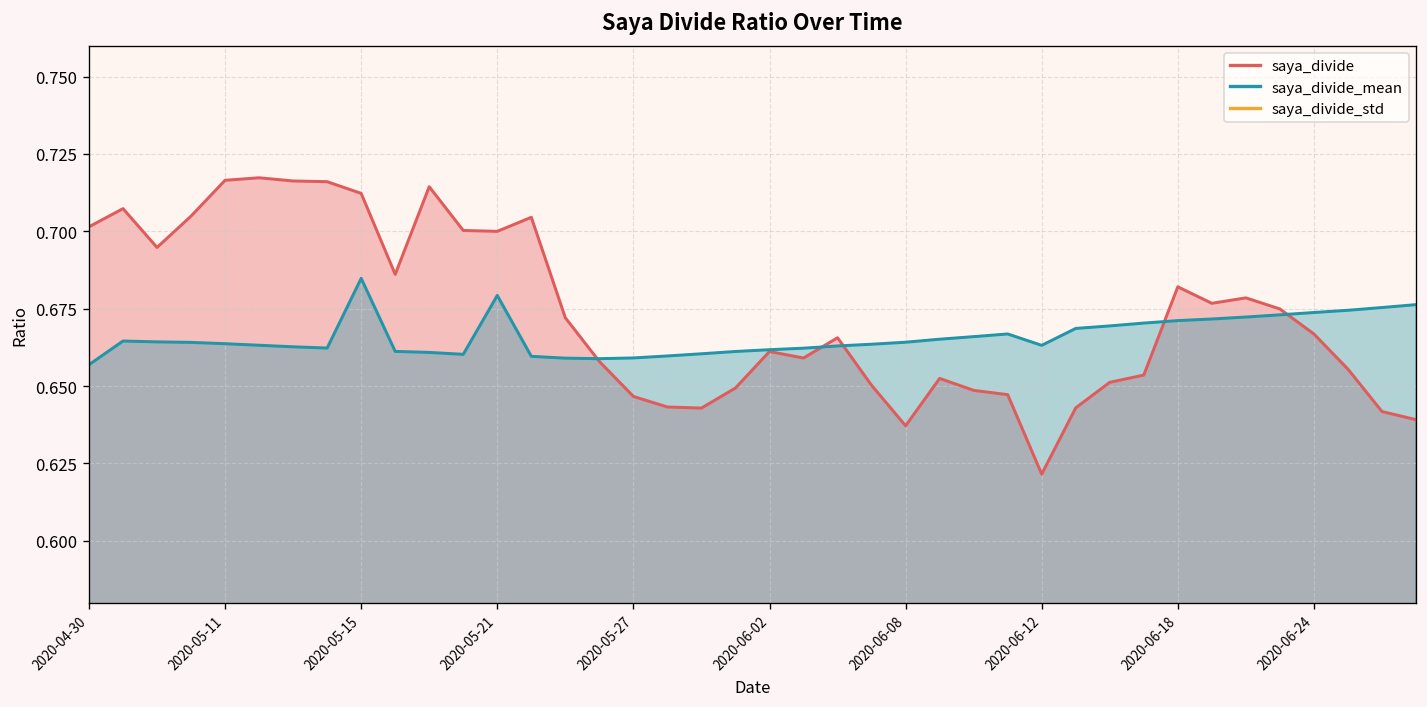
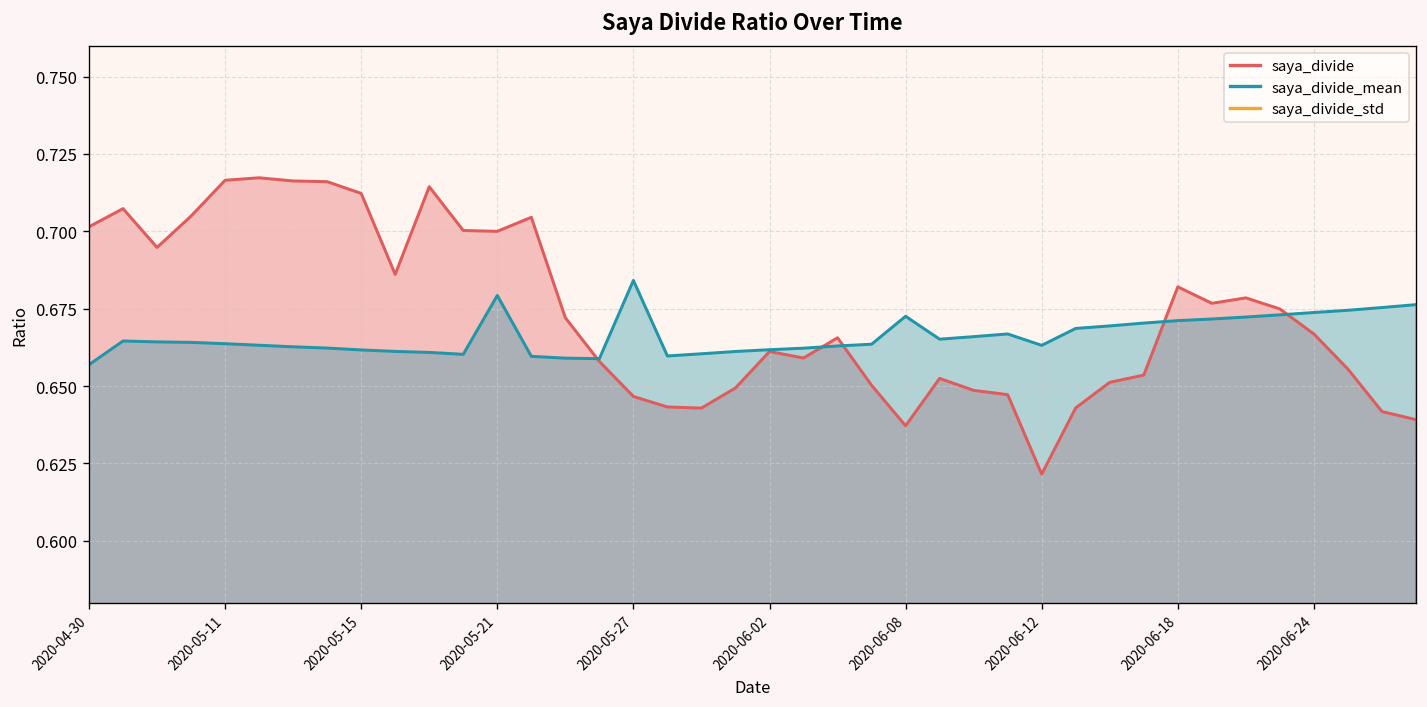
saya_divide_mean, 2020-05-15: 0.685 -> 0.662
saya_divide_mean, 2020-05-27: 0.659 -> 0.684
saya_divide_mean, 2020-06-08: 0.664 -> 0.673
